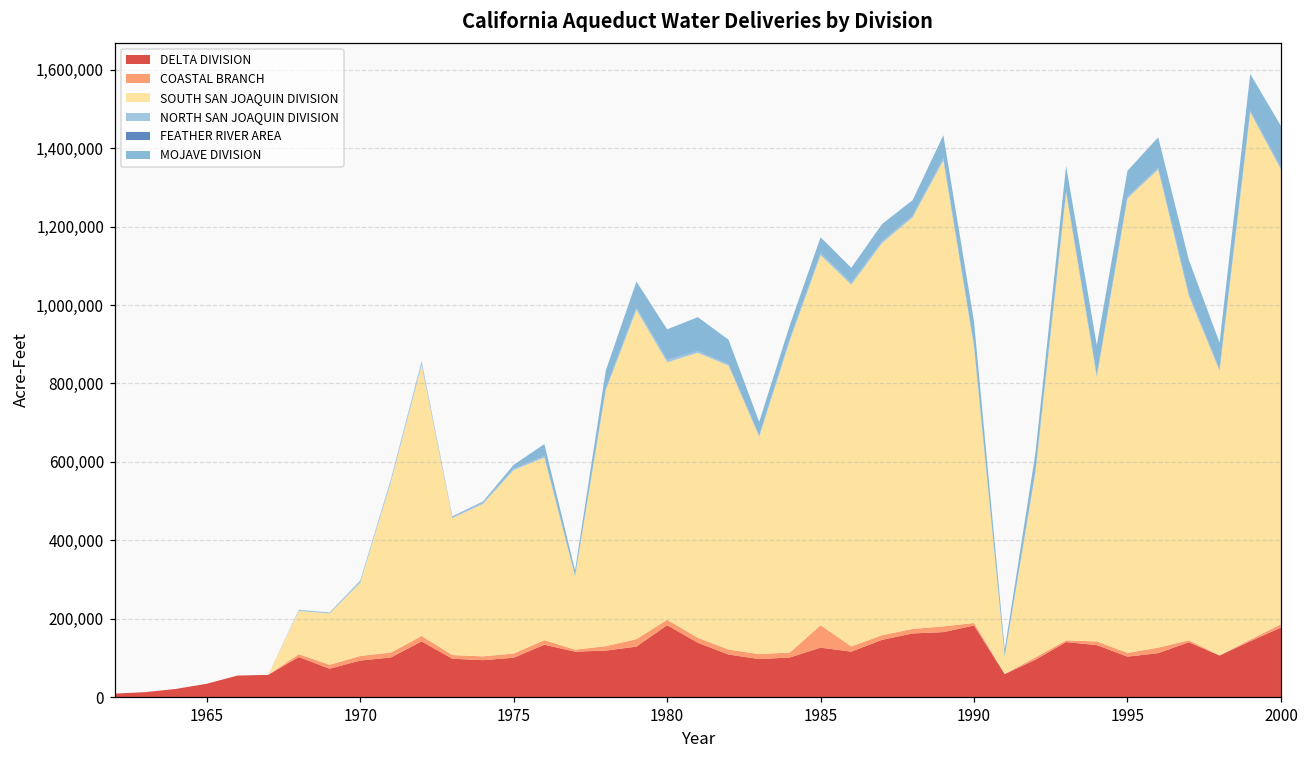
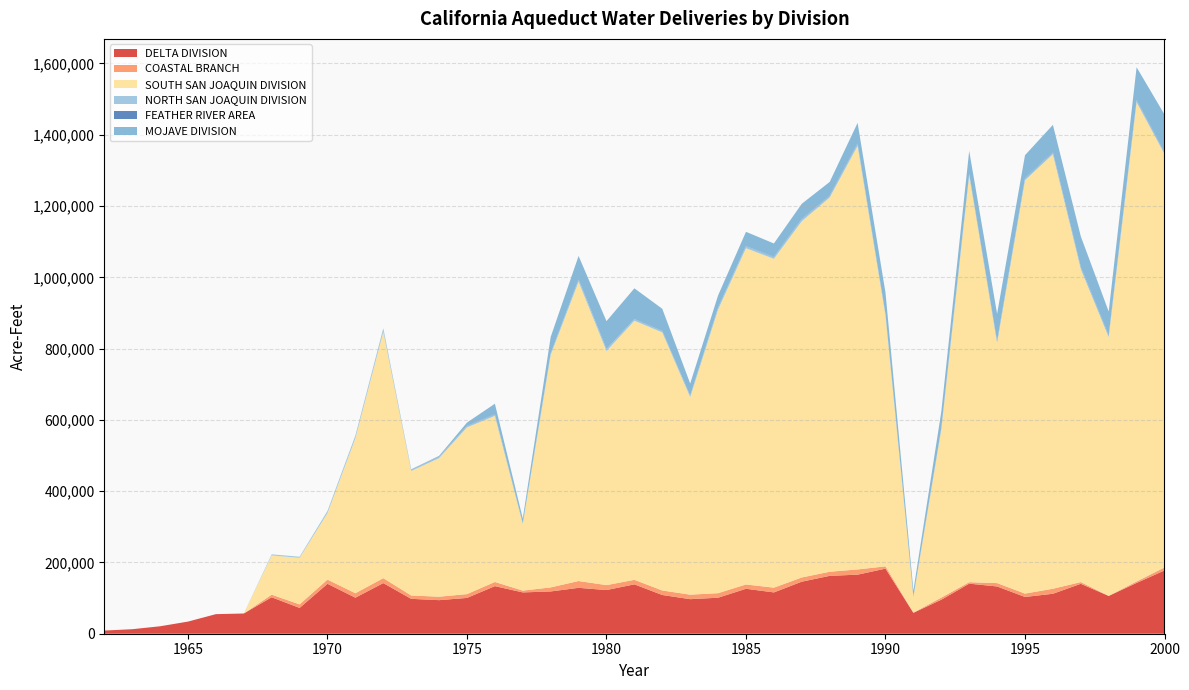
DELTA DIVISION, 1970: 90,000 -> 140,000
DELTA DIVISION, 1980: 180,000 -> 120,000
COASTAL BRANCH, 1985: 60,000 -> 10,000
